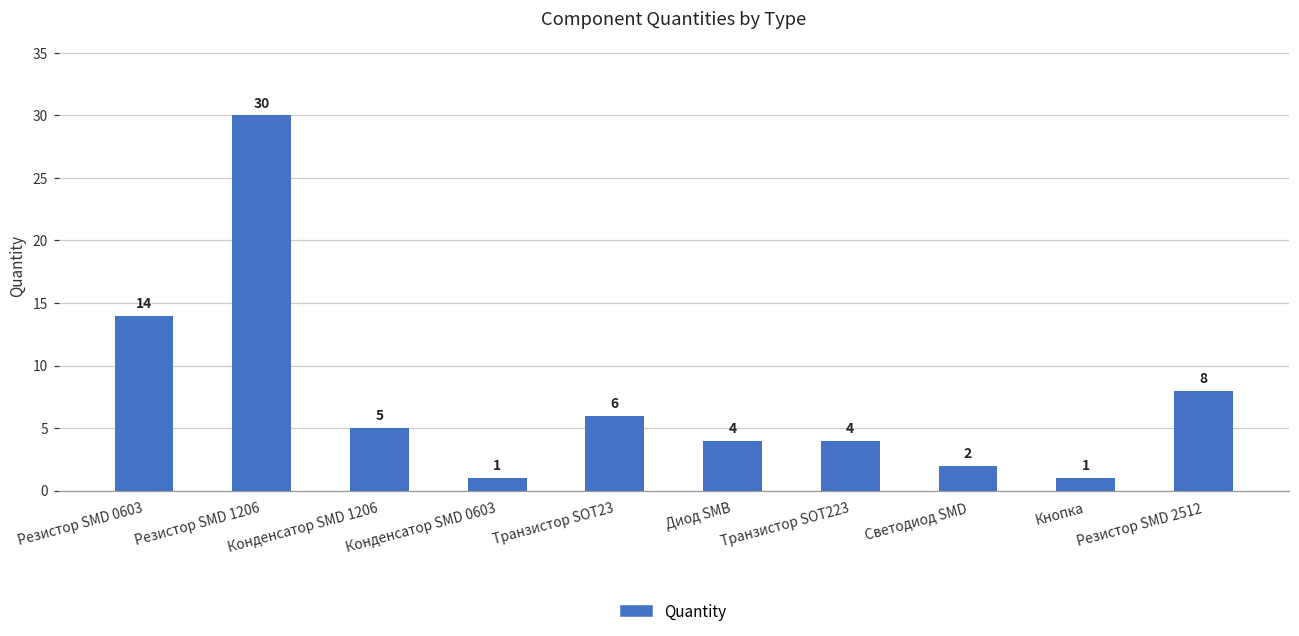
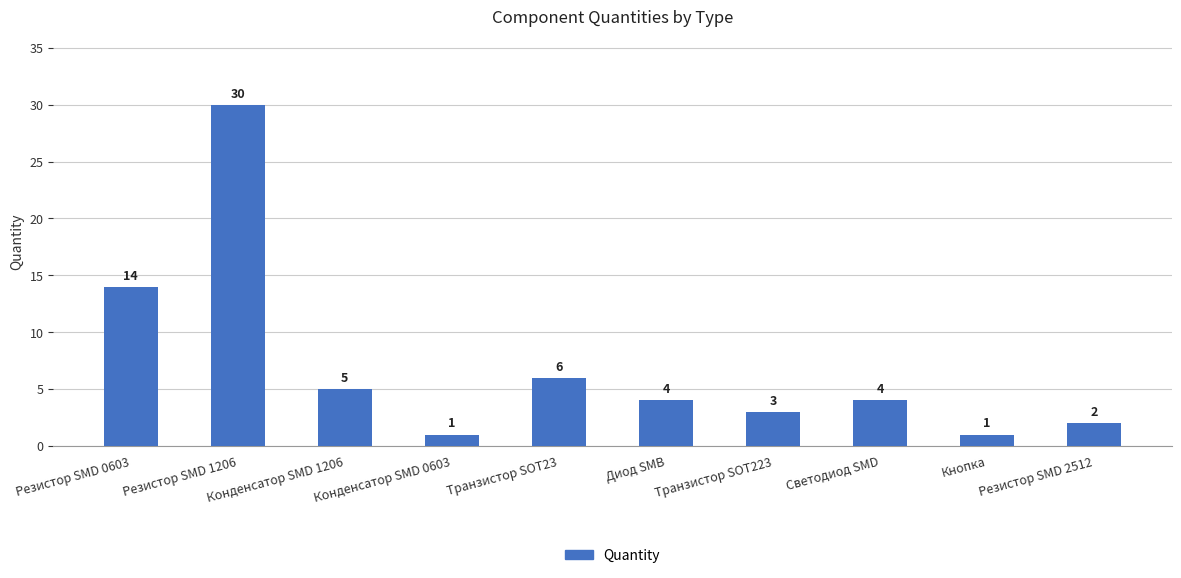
Транзистор SOT223: 4 -> 3
Светодиод SMD: 2 -> 4
Резистор SMD 2512: 8 -> 2
